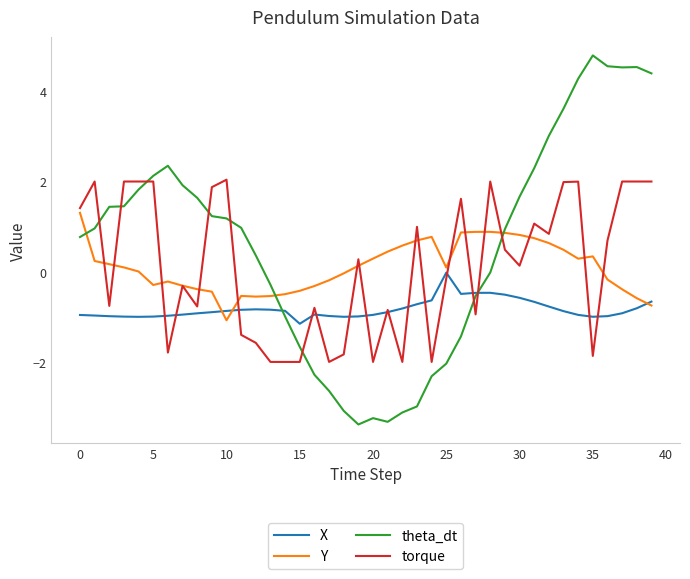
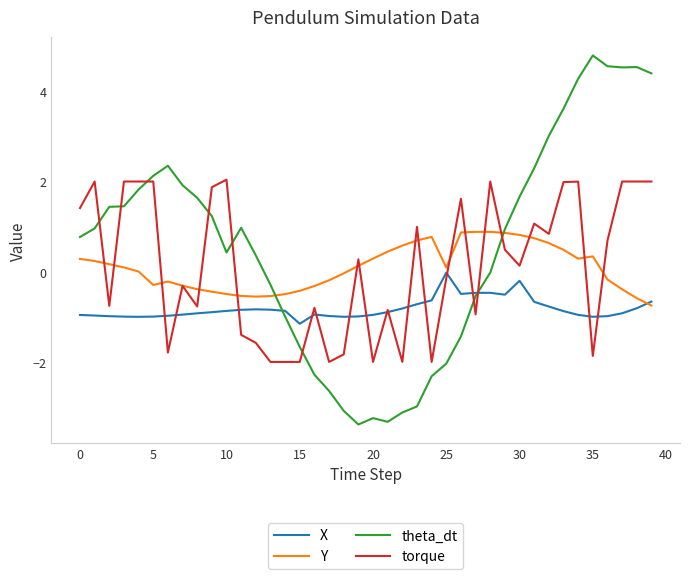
Y, 0: 1.3 -> 0.3
Y, 10: -1.1 -> -0.5
theta_dt, 10: 1.2 -> 0.4
X, 30: -0.6 -> -0.2
